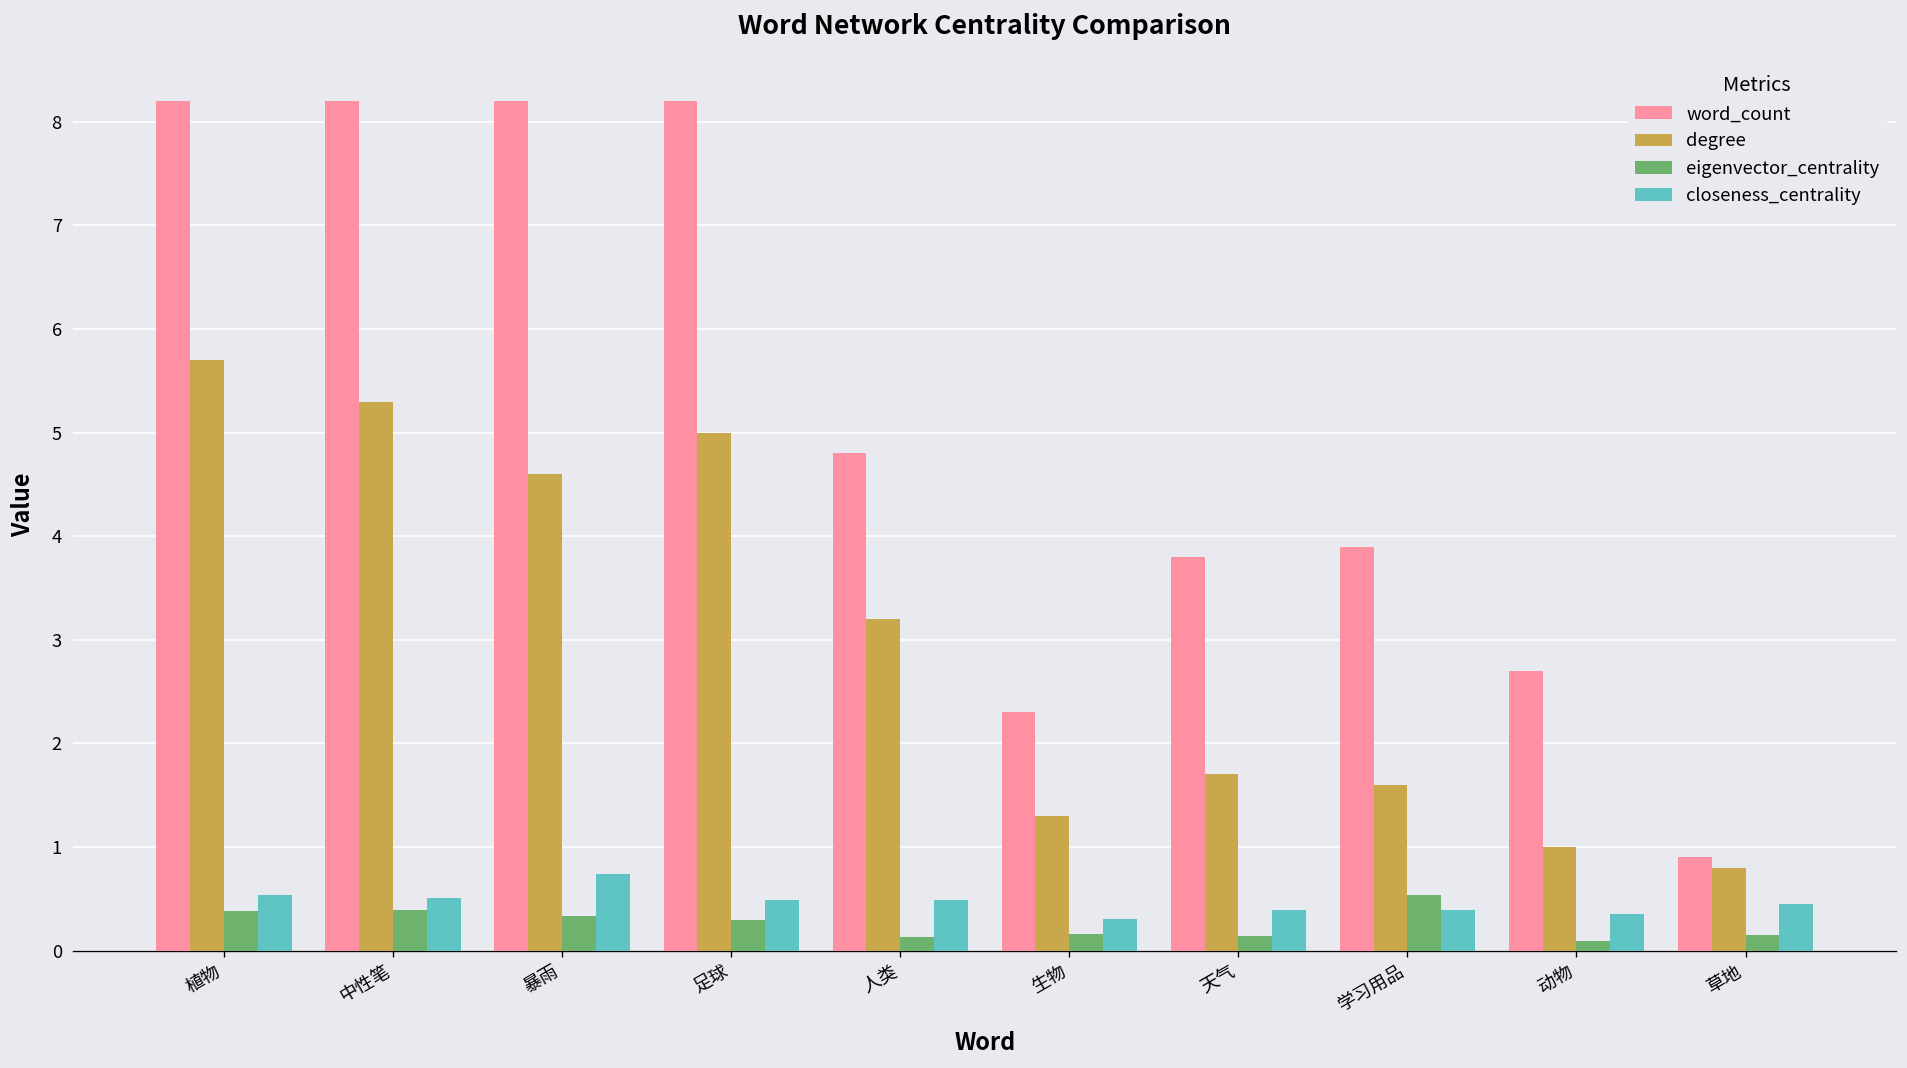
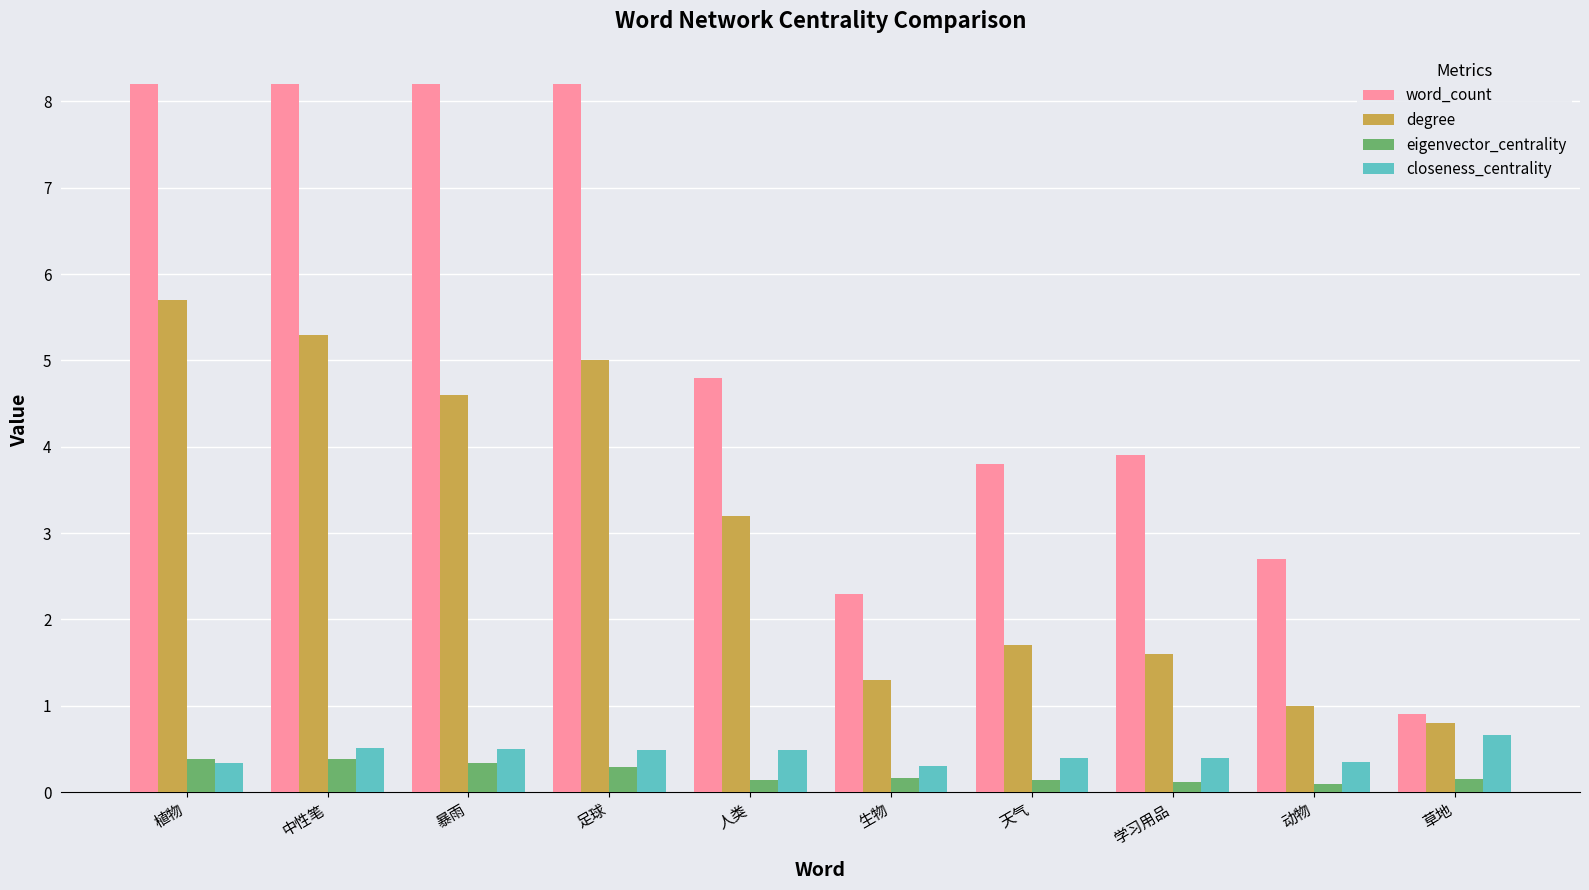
closeness_centrality, 植物: 0.5 -> 0.3
closeness_centrality, 暴雨: 0.7 -> 0.5
eigenvector_centrality, 学习用品: 0.5 -> 0.1
closeness_centrality, 草地: 0.4 -> 0.7
